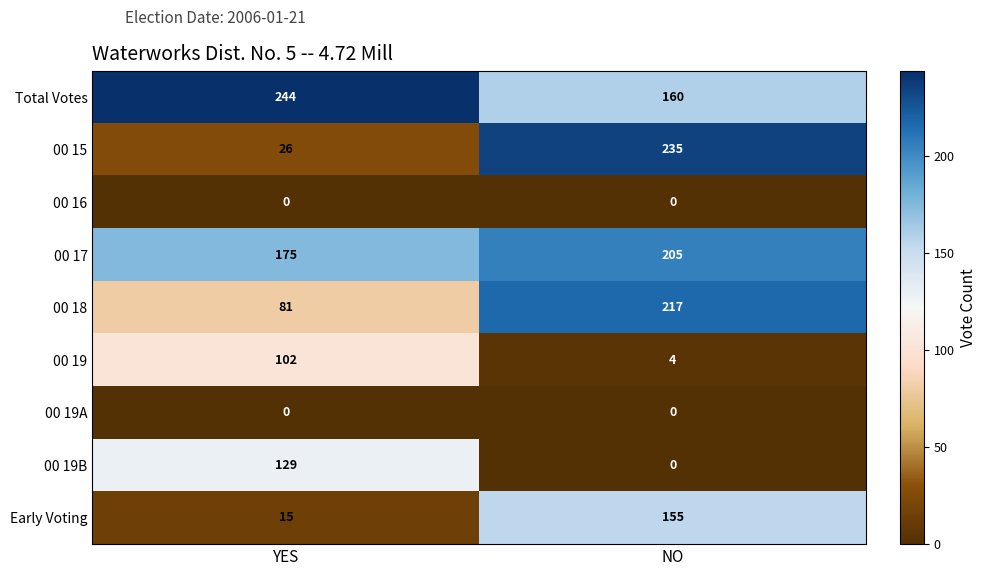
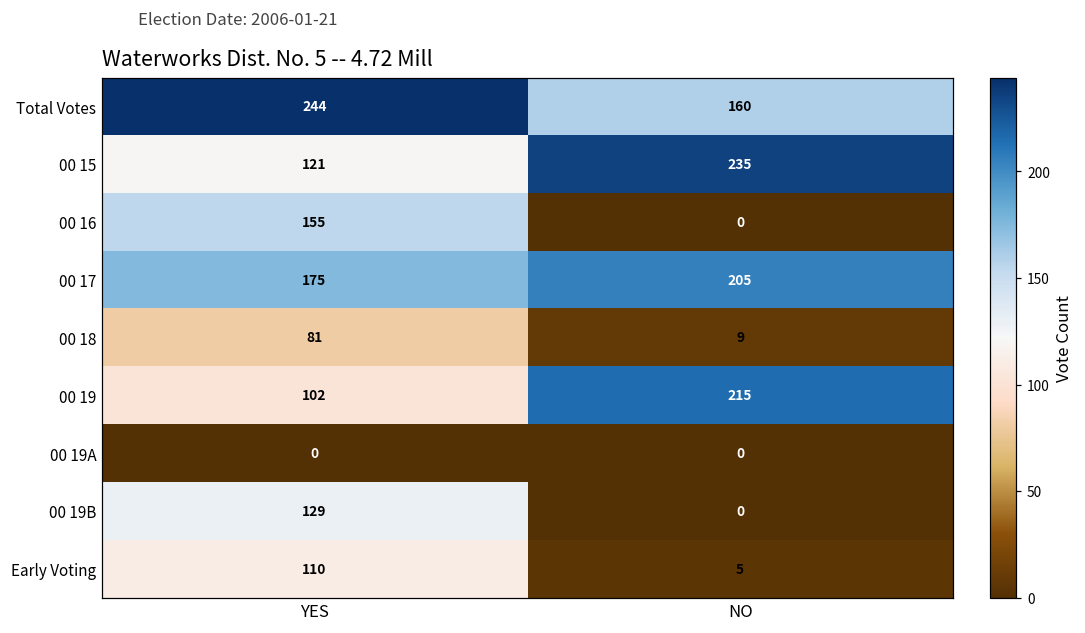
00 15, YES: 26 -> 121
00 16, YES: 0 -> 155
00 18, NO: 217 -> 9
00 19, NO: 4 -> 215
Early Voting, YES: 15 -> 110
Early Voting, NO: 155 -> 5
